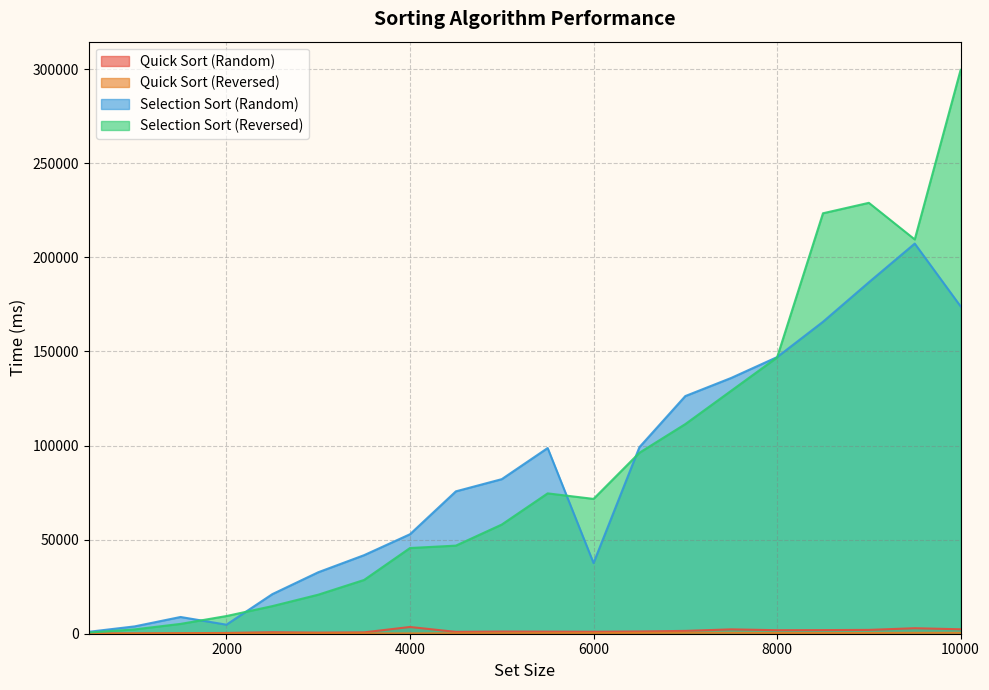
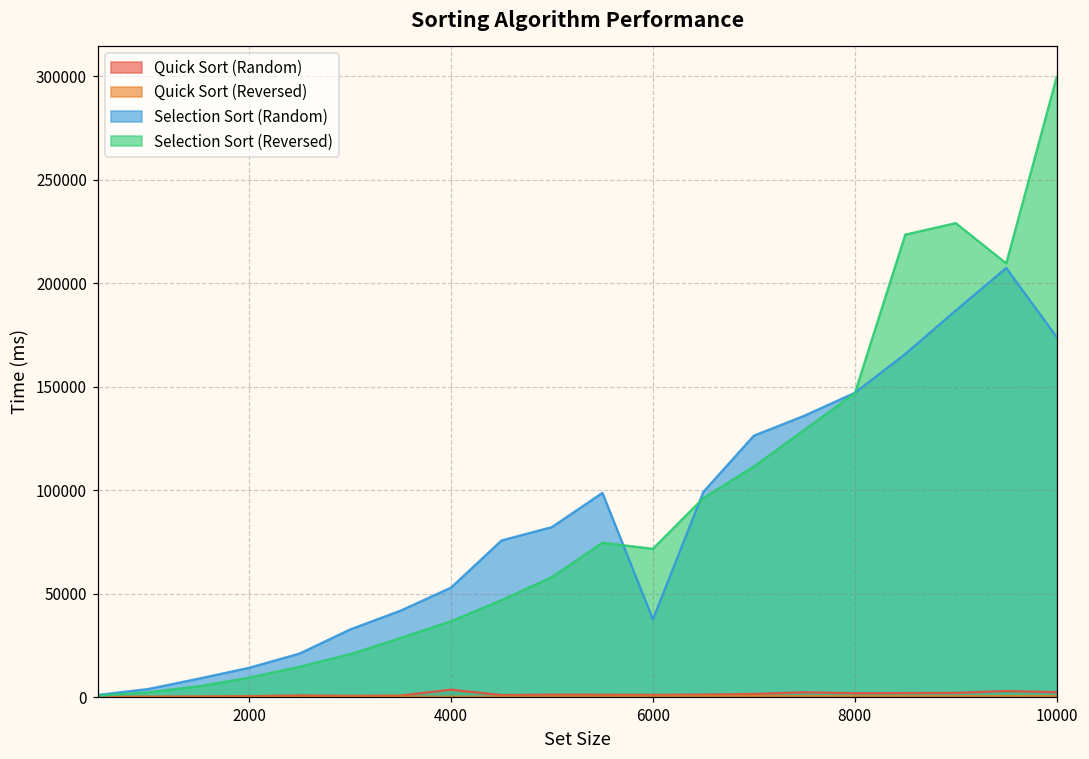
Selection Sort (Random), 2000: 5000 -> 14000
Selection Sort (Reversed), 4000: 46000 -> 37000
